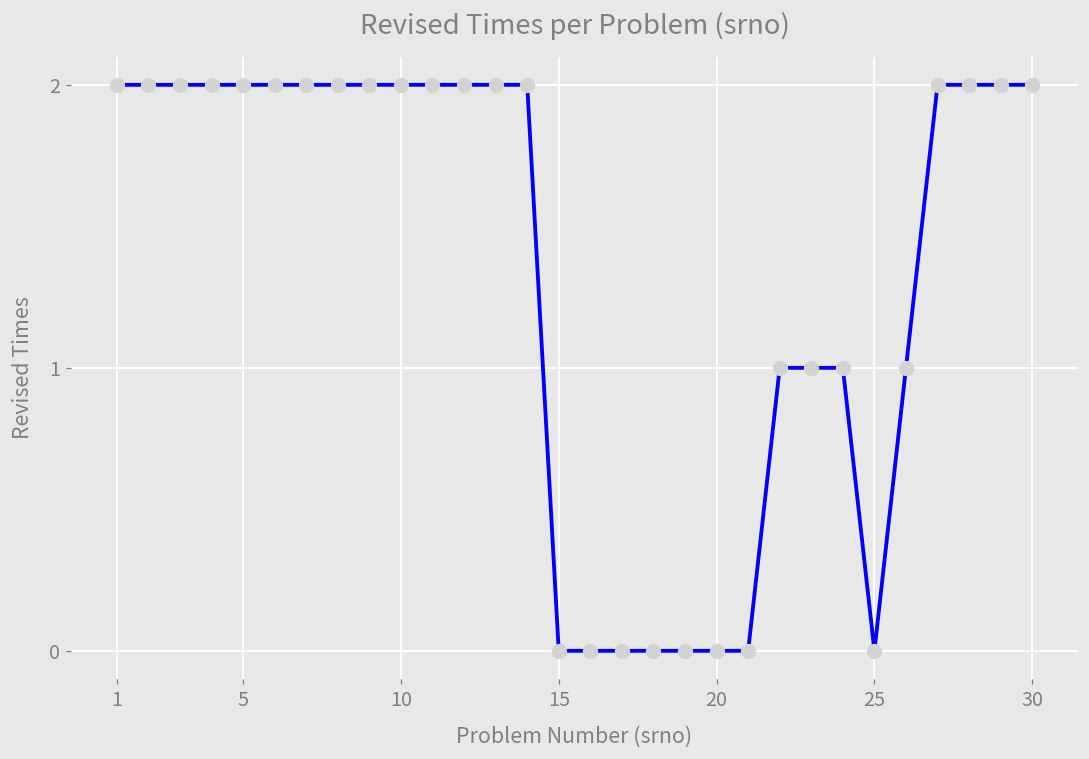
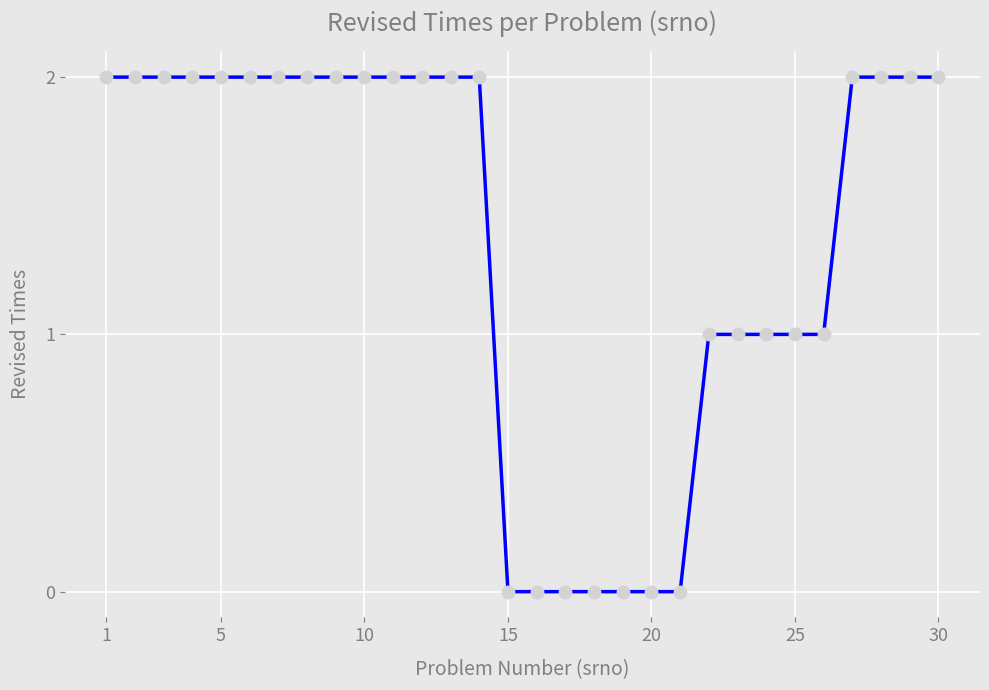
25: 0 -> 1
